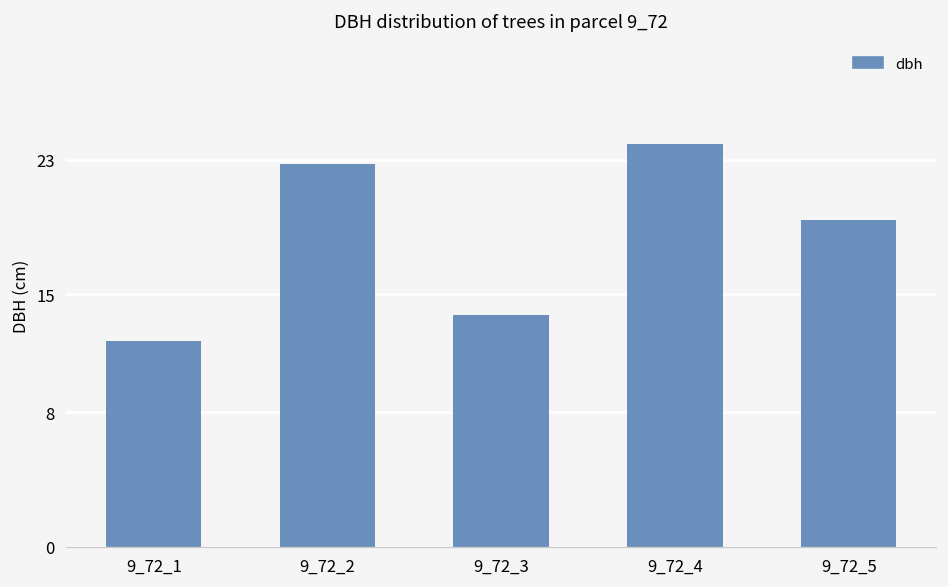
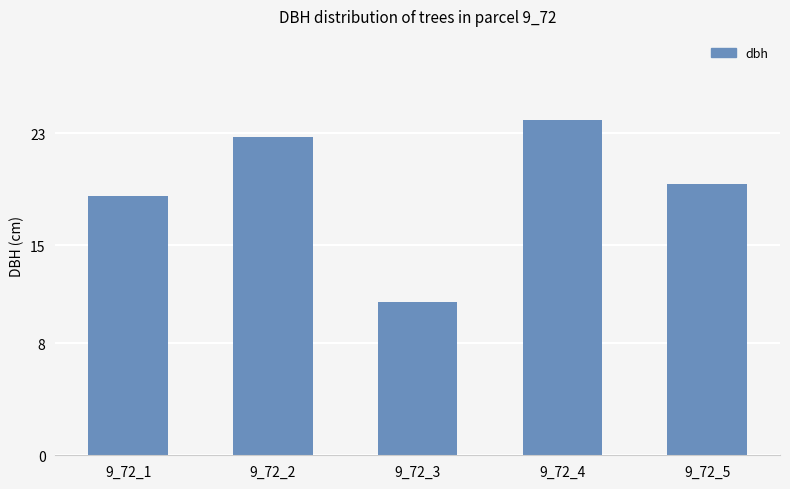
9_72_1: 12.2 -> 18.5
9_72_3: 13.8 -> 11.0
